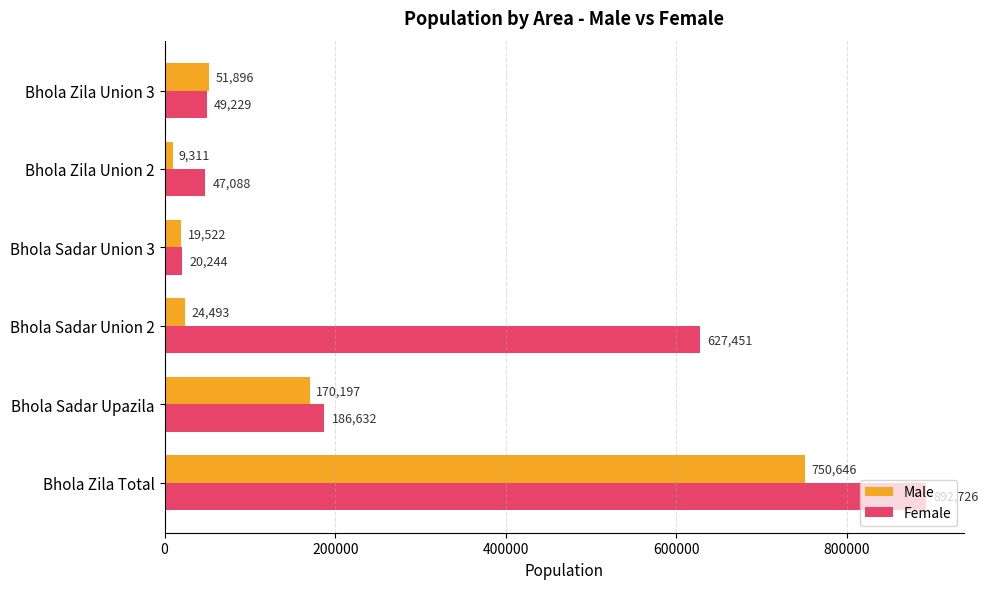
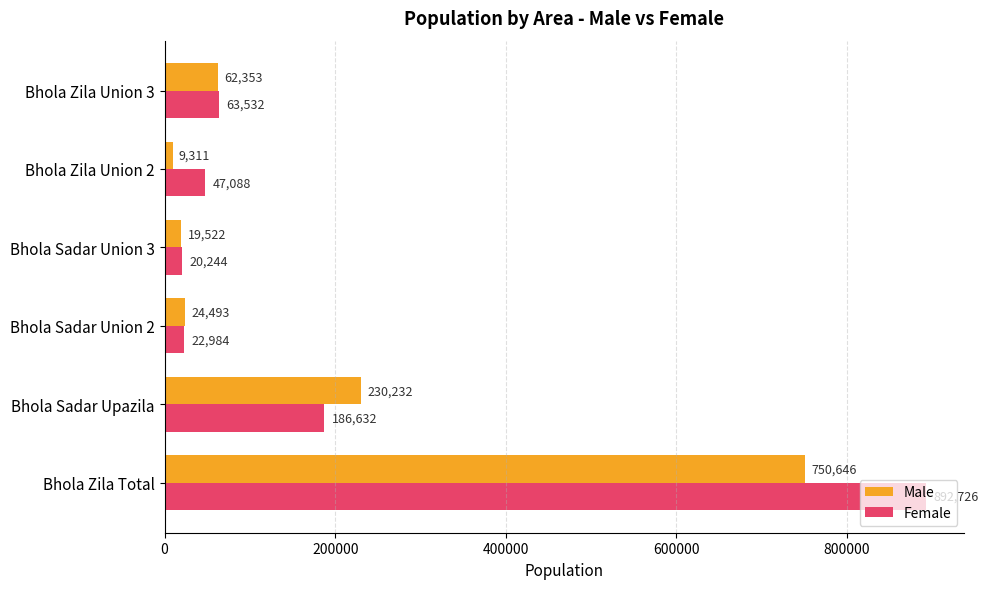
Male, Bhola Zila Union 3: 51,896 -> 62,353
Female, Bhola Zila Union 3: 49,229 -> 63,532
Female, Bhola Sadar Union 2: 627,451 -> 22,984
Male, Bhola Sadar Upazila: 170,197 -> 230,232
